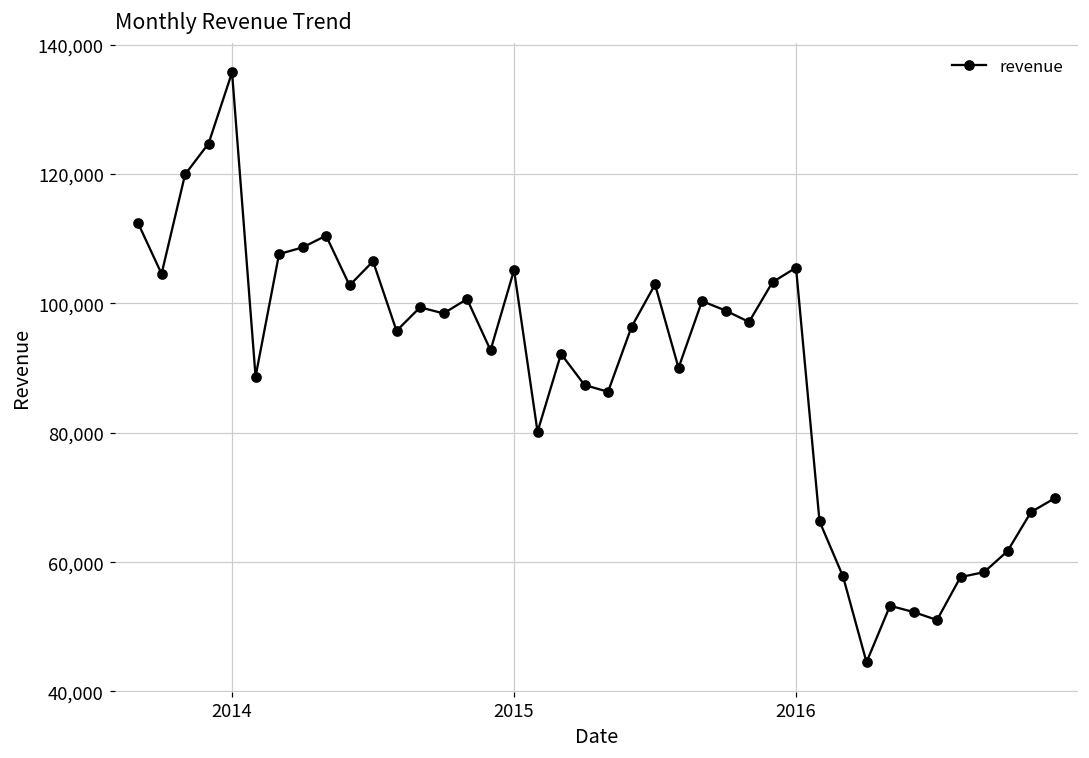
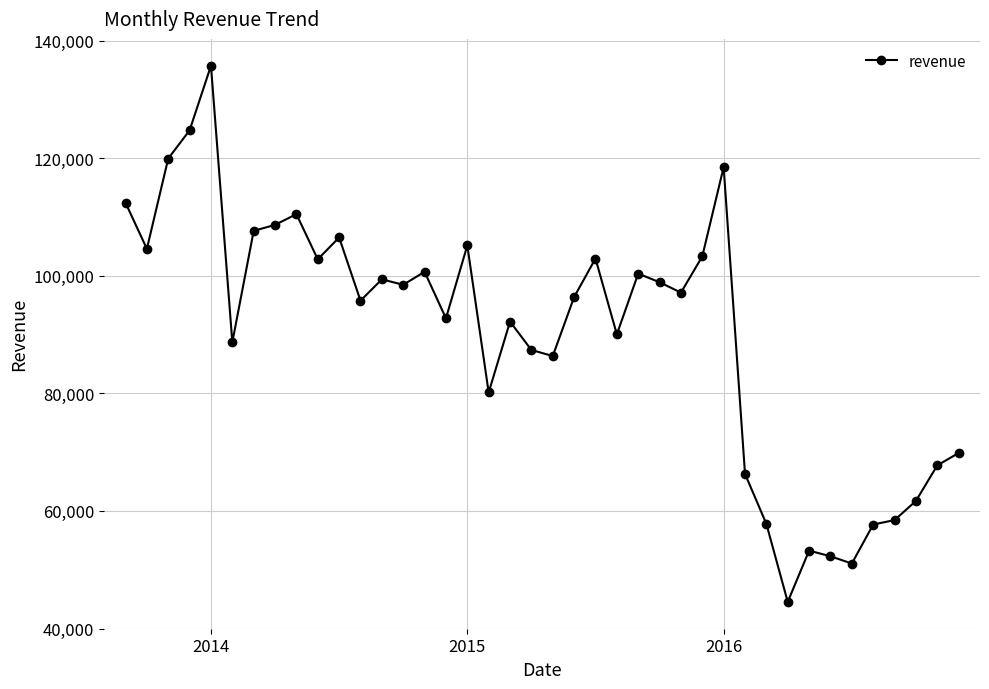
2016: 106,000 -> 118,000
